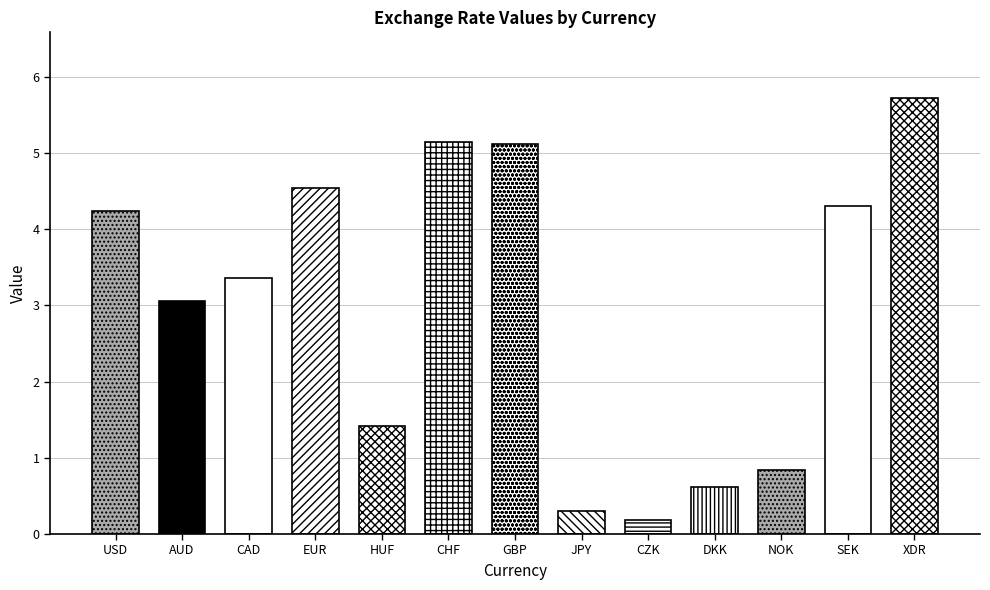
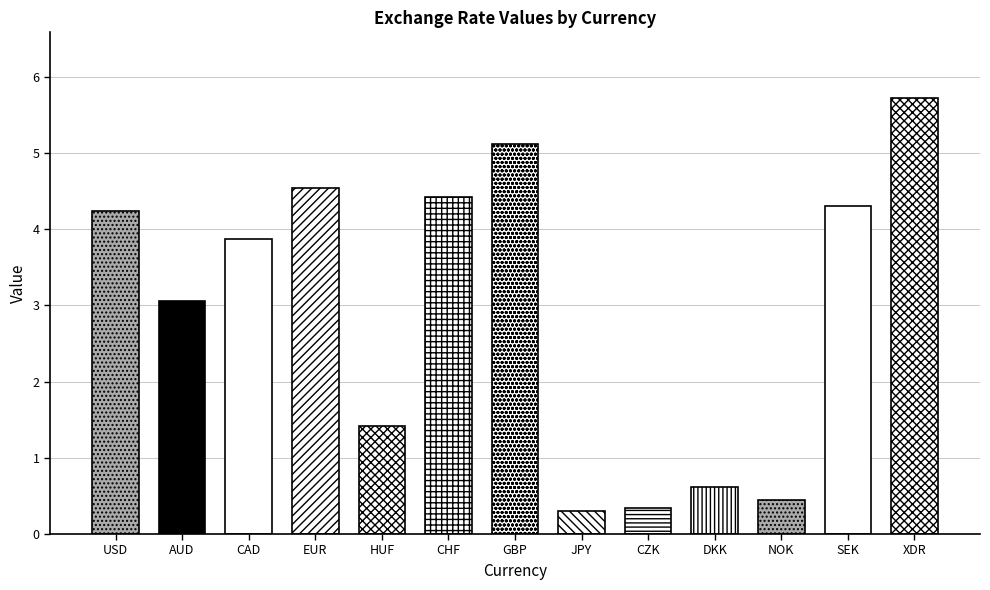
CAD: 3.4 -> 3.9
CHF: 5.1 -> 4.4
CZK: 0.2 -> 0.3
NOK: 0.8 -> 0.5
